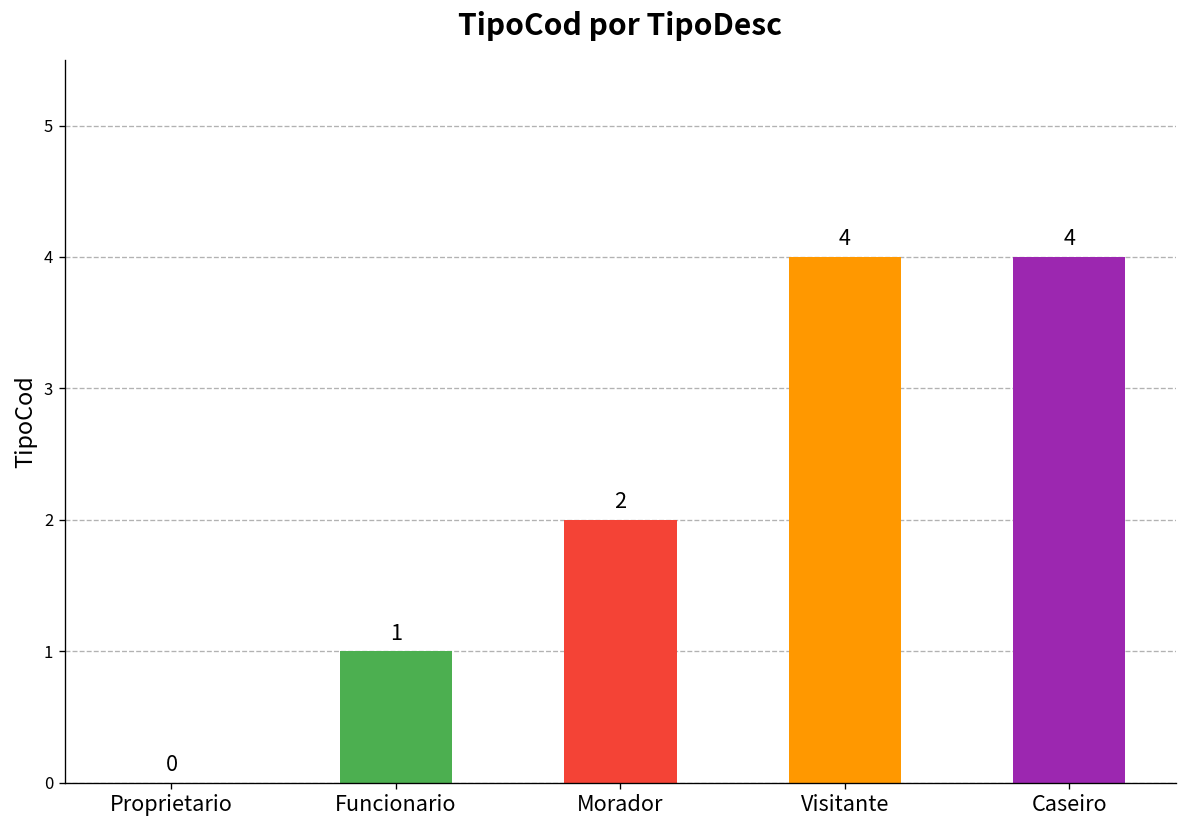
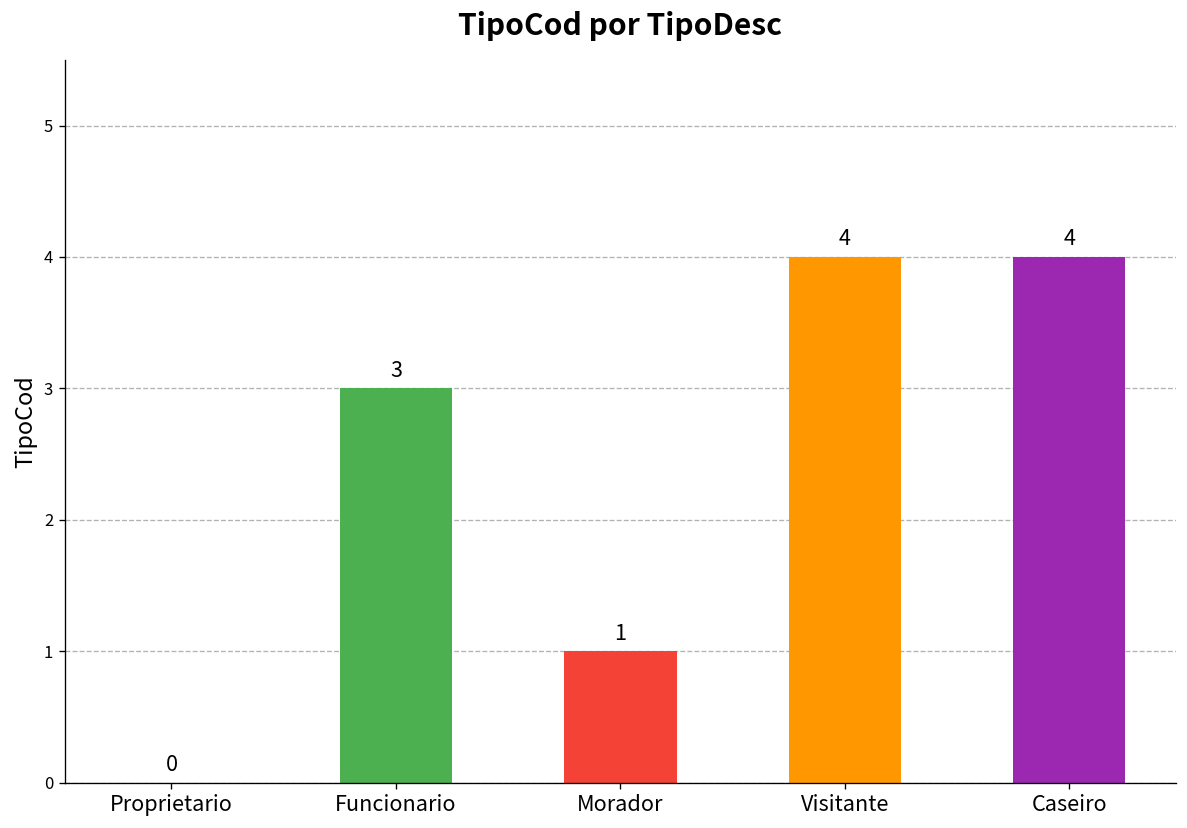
Funcionario: 1 -> 3
Morador: 2 -> 1
